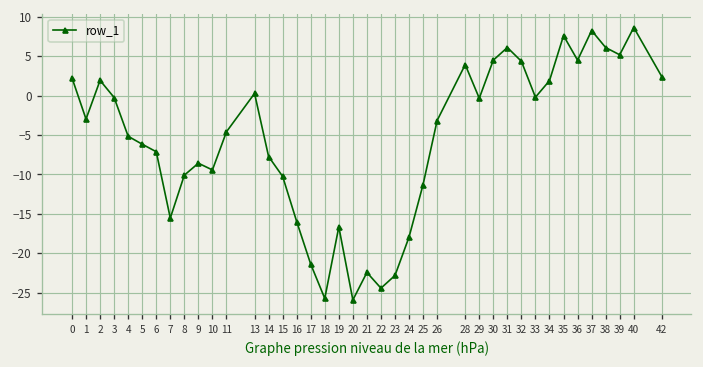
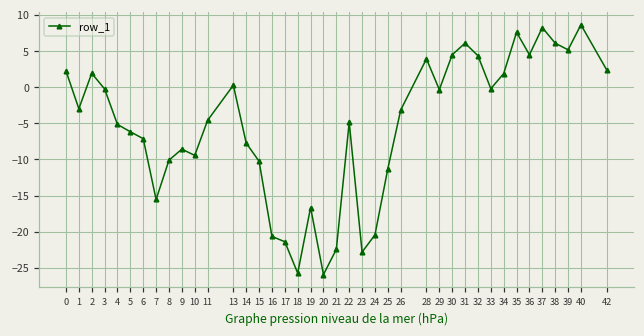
16: -16 -> -21
22: -24 -> -5
24: -18 -> -20
